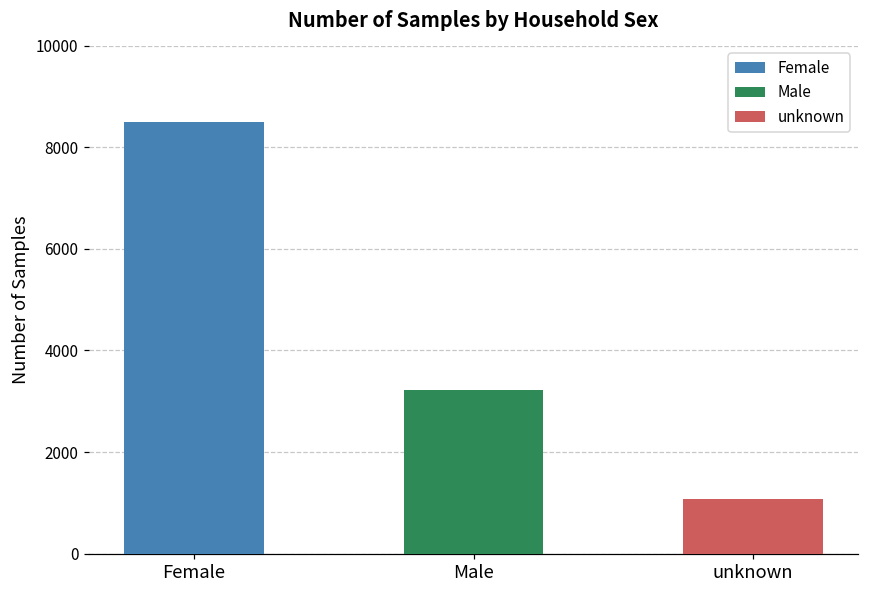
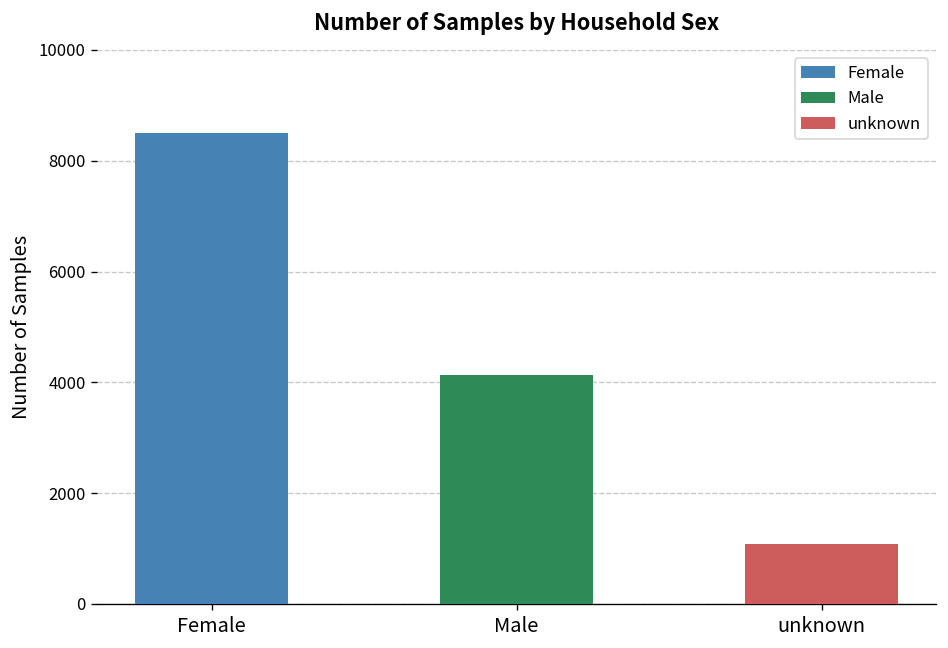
Male: 3200 -> 4100
